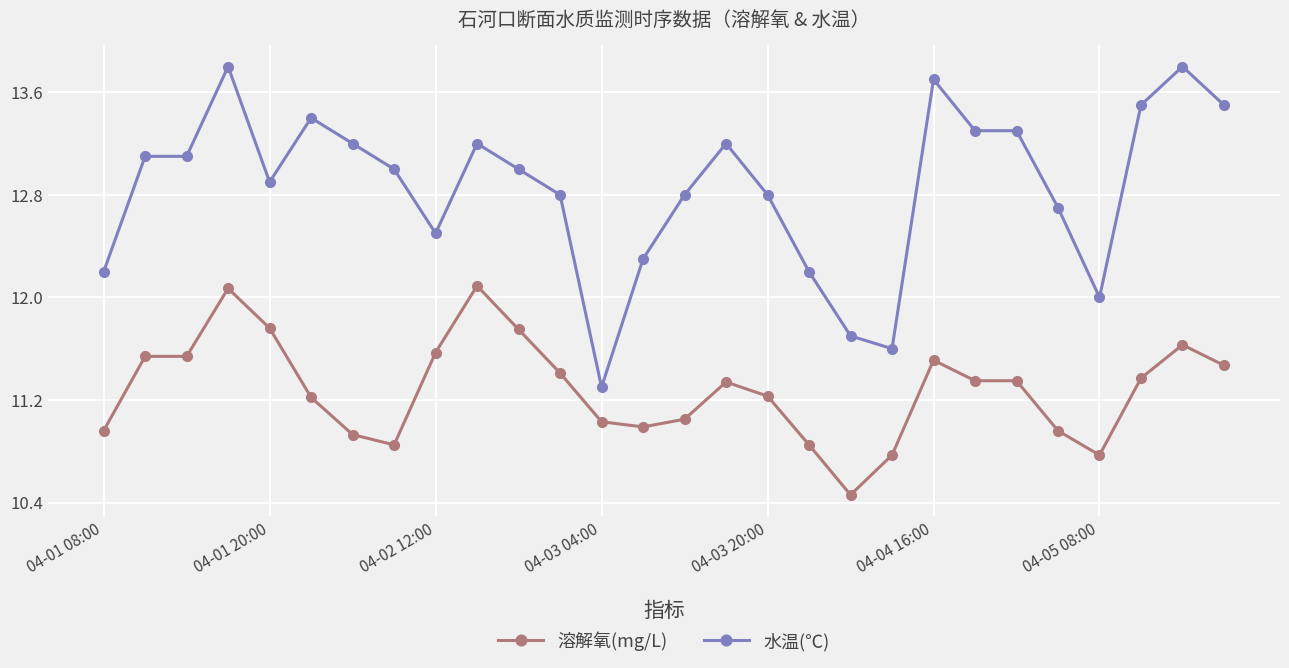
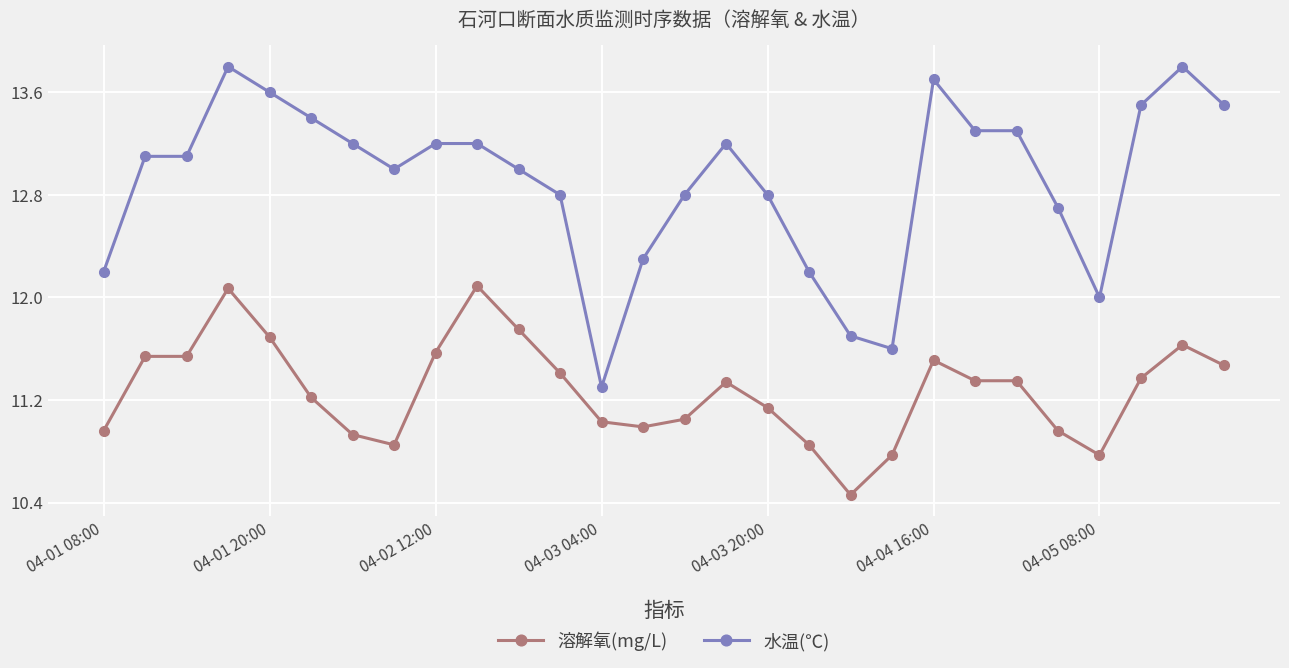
溶解氧(mg/L), 04-01 20:00: 11.76 -> 11.69
水温(℃), 04-01 20:00: 12.9 -> 13.6
水温(℃), 04-02 12:00: 12.5 -> 13.2
溶解氧(mg/L), 04-03 20:00: 11.23 -> 11.14
